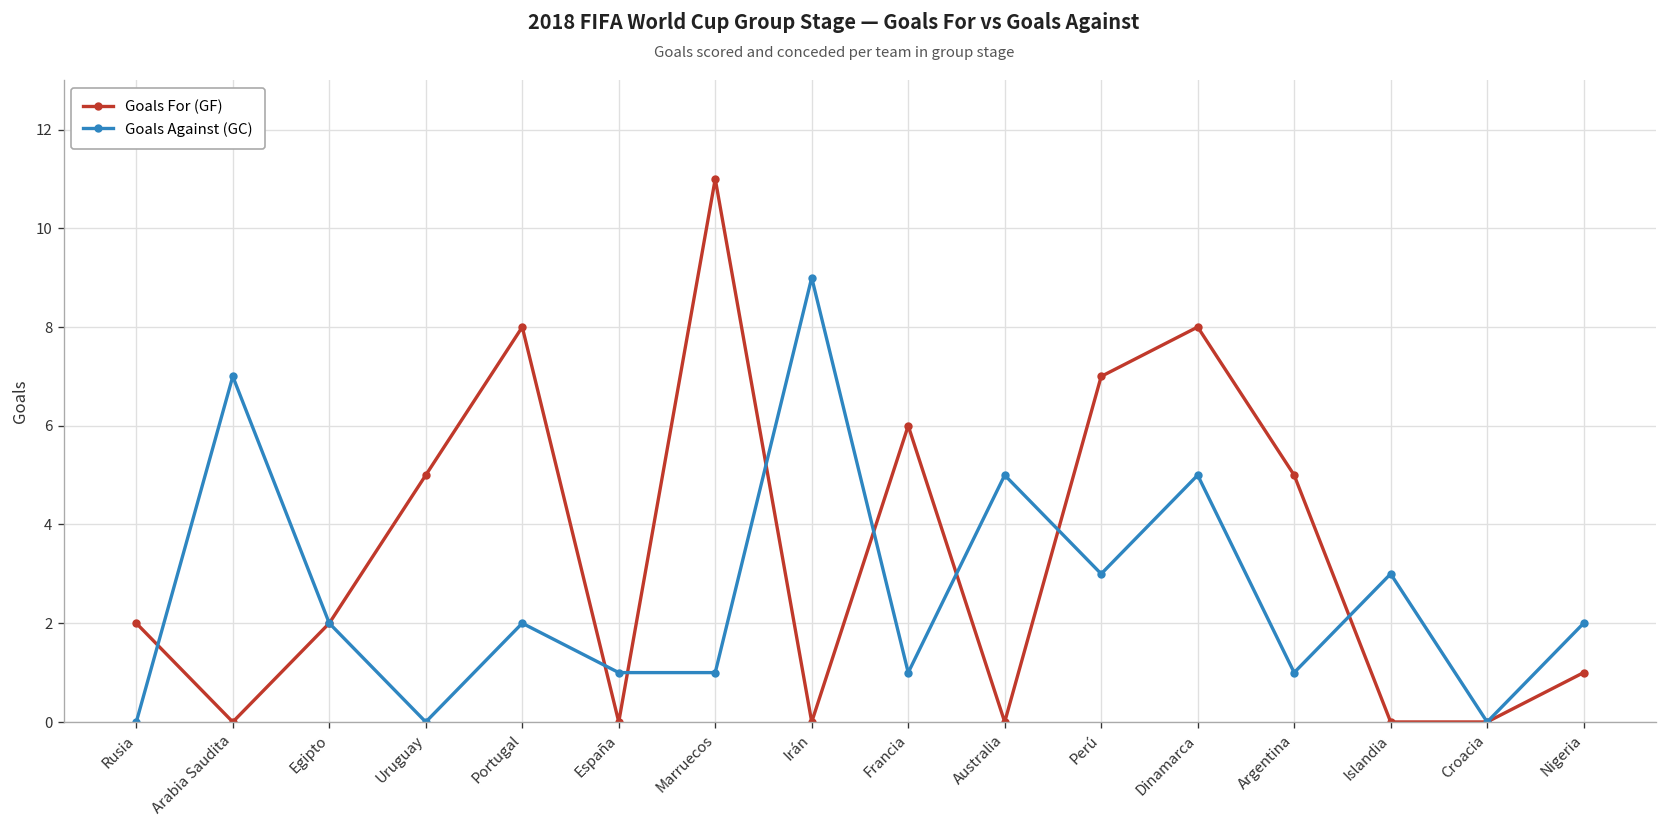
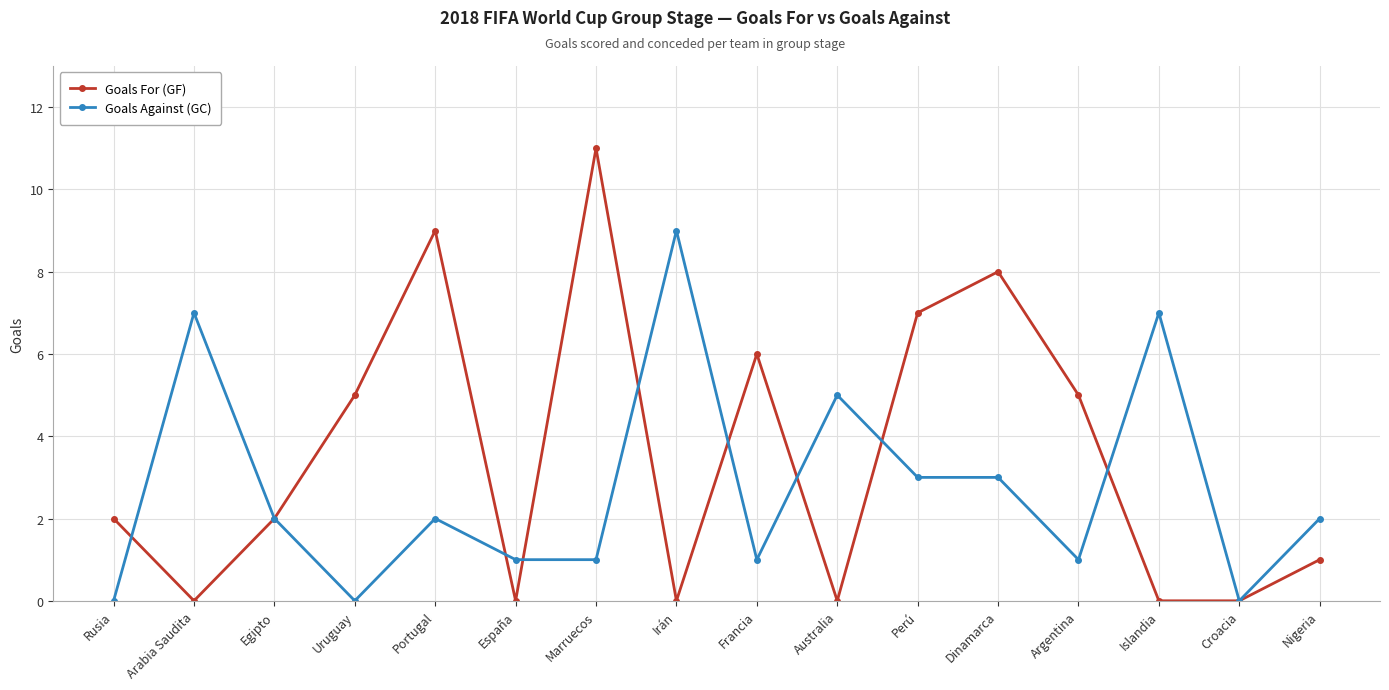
Goals For (GF), Portugal: 8 -> 9
Goals Against (GC), Dinamarca: 5 -> 3
Goals Against (GC), Islandia: 3 -> 7
